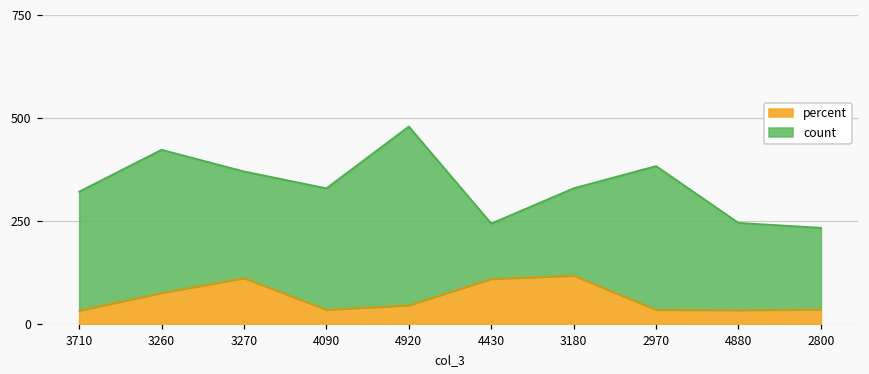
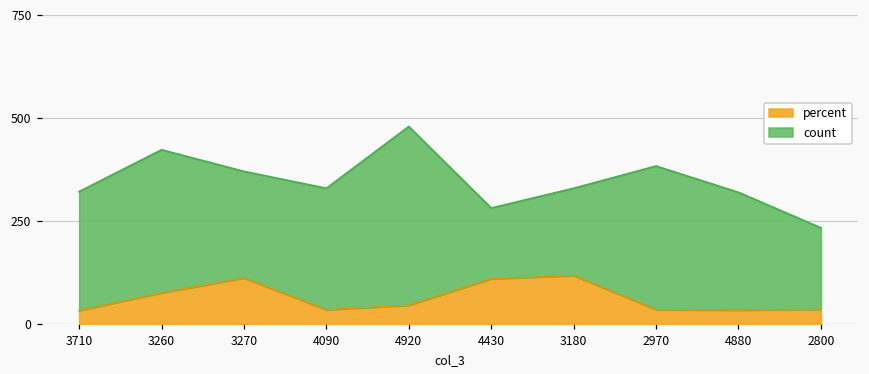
count, 4430: 240 -> 280
count, 4880: 250 -> 320
